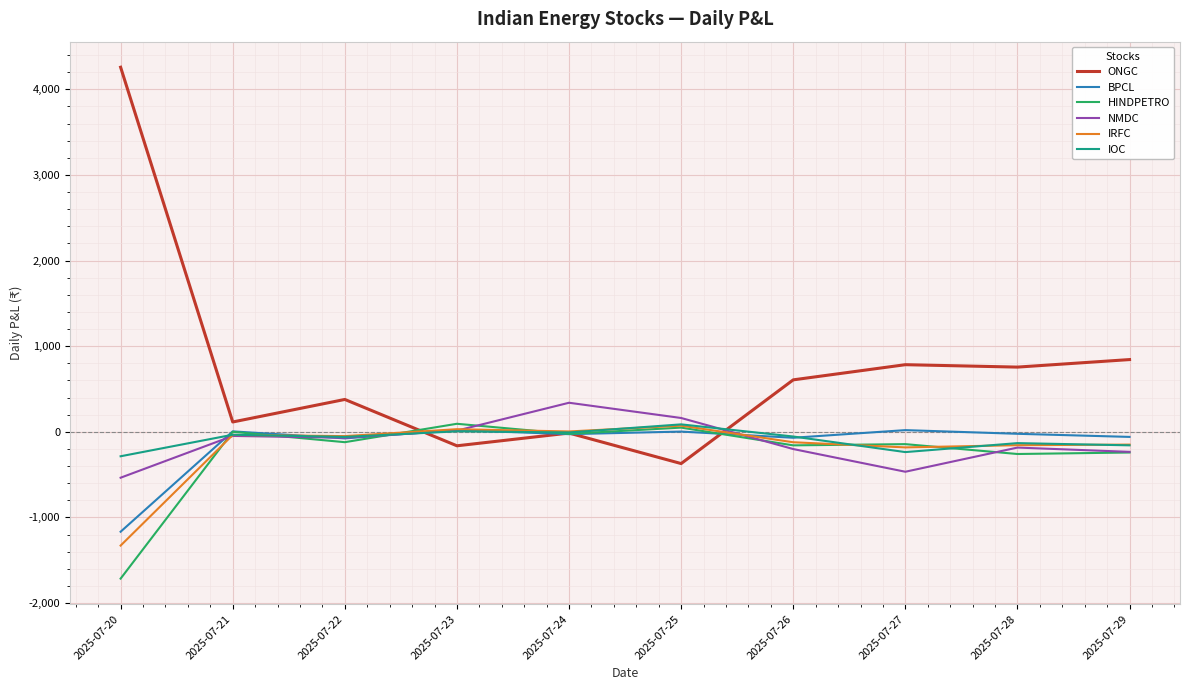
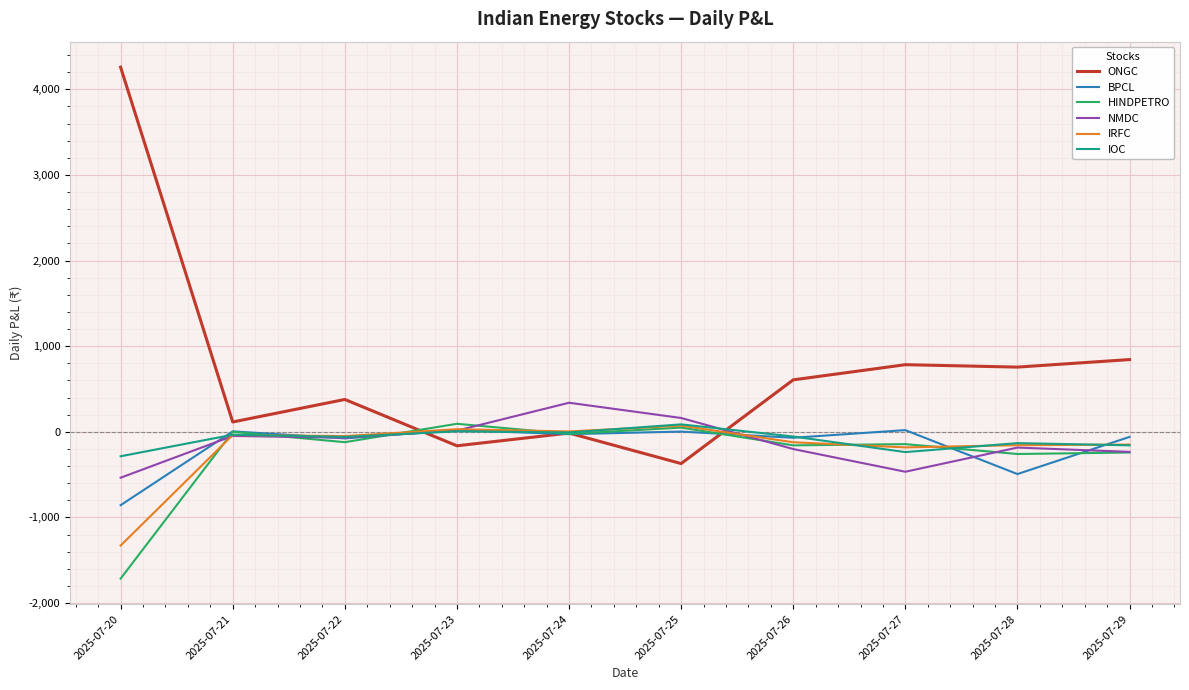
BPCL, 2025-07-20: -1,200 -> -900
BPCL, 2025-07-28: 0 -> -500
